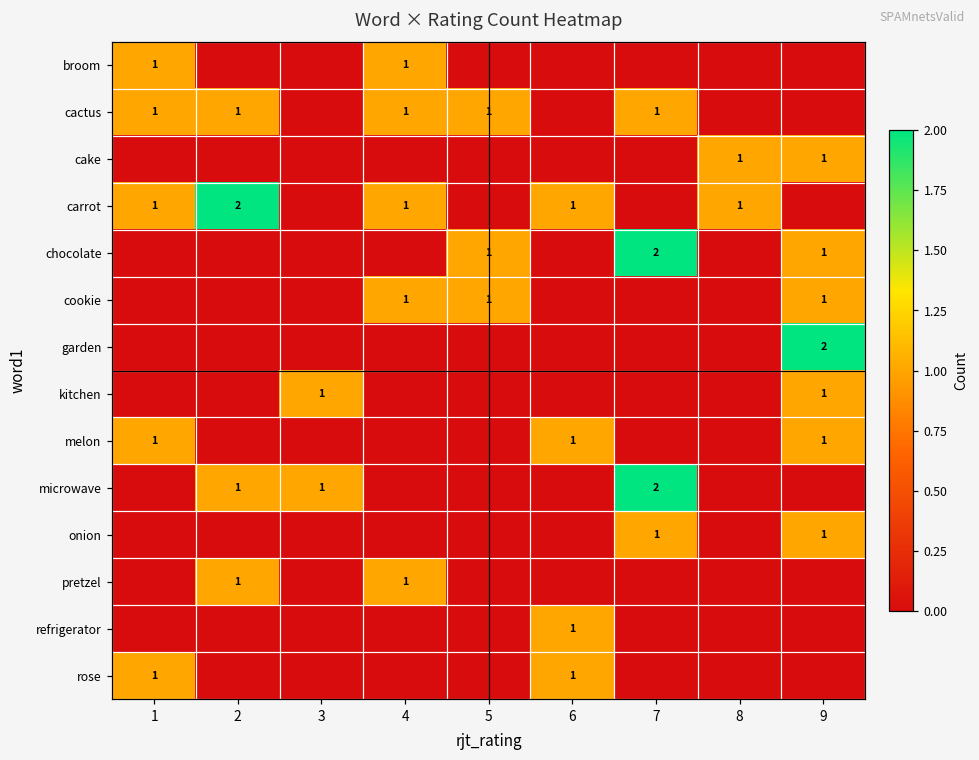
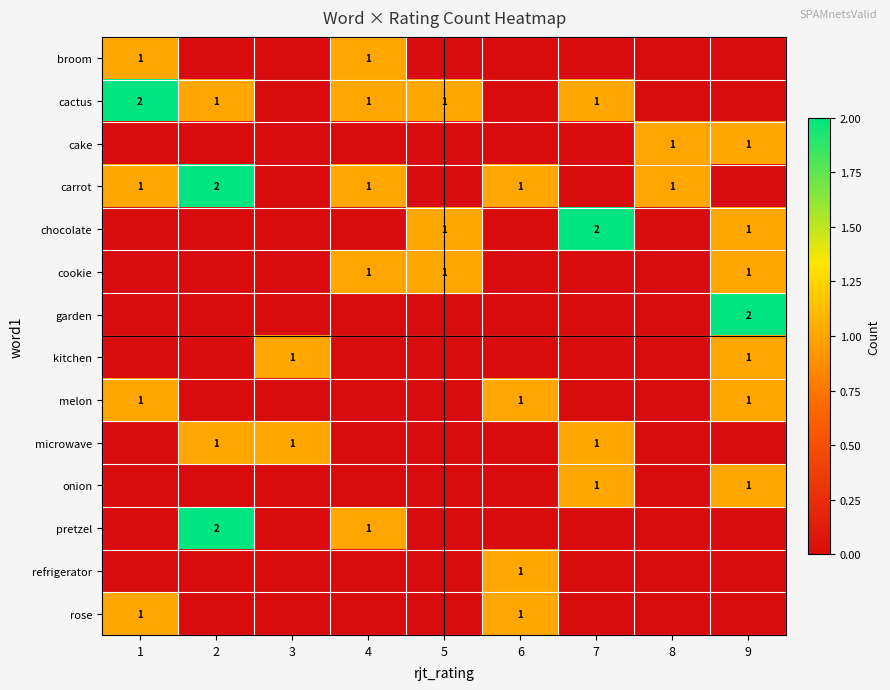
cactus, 1: 1 -> 2
microwave, 7: 2 -> 1
pretzel, 2: 1 -> 2
